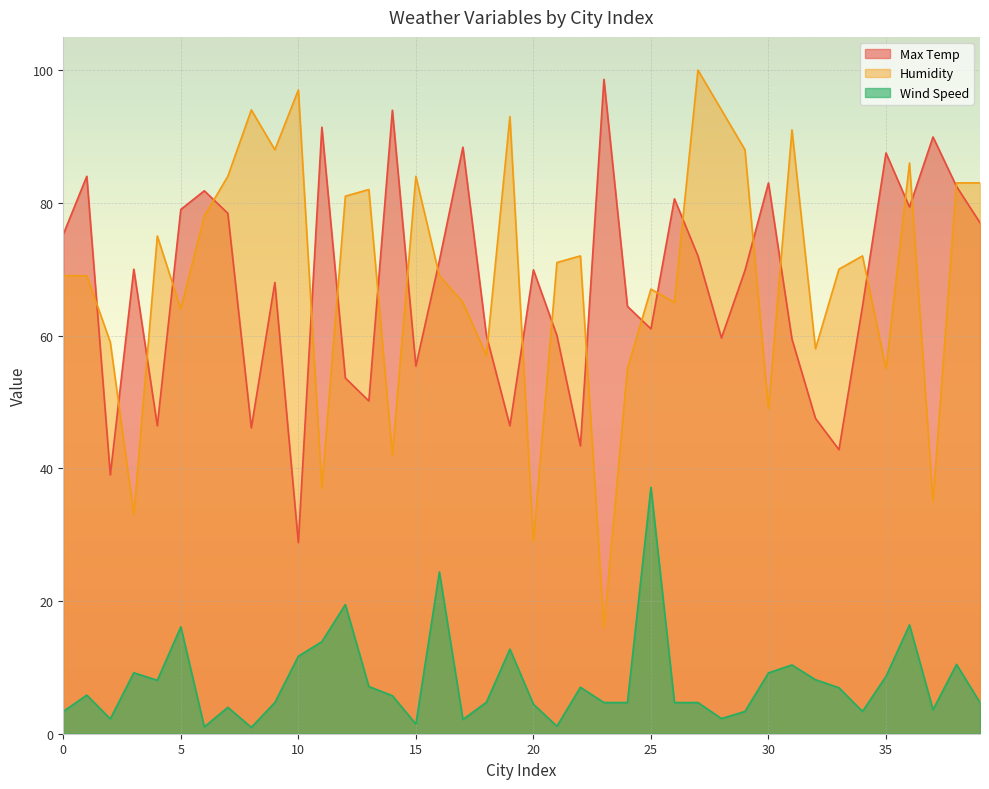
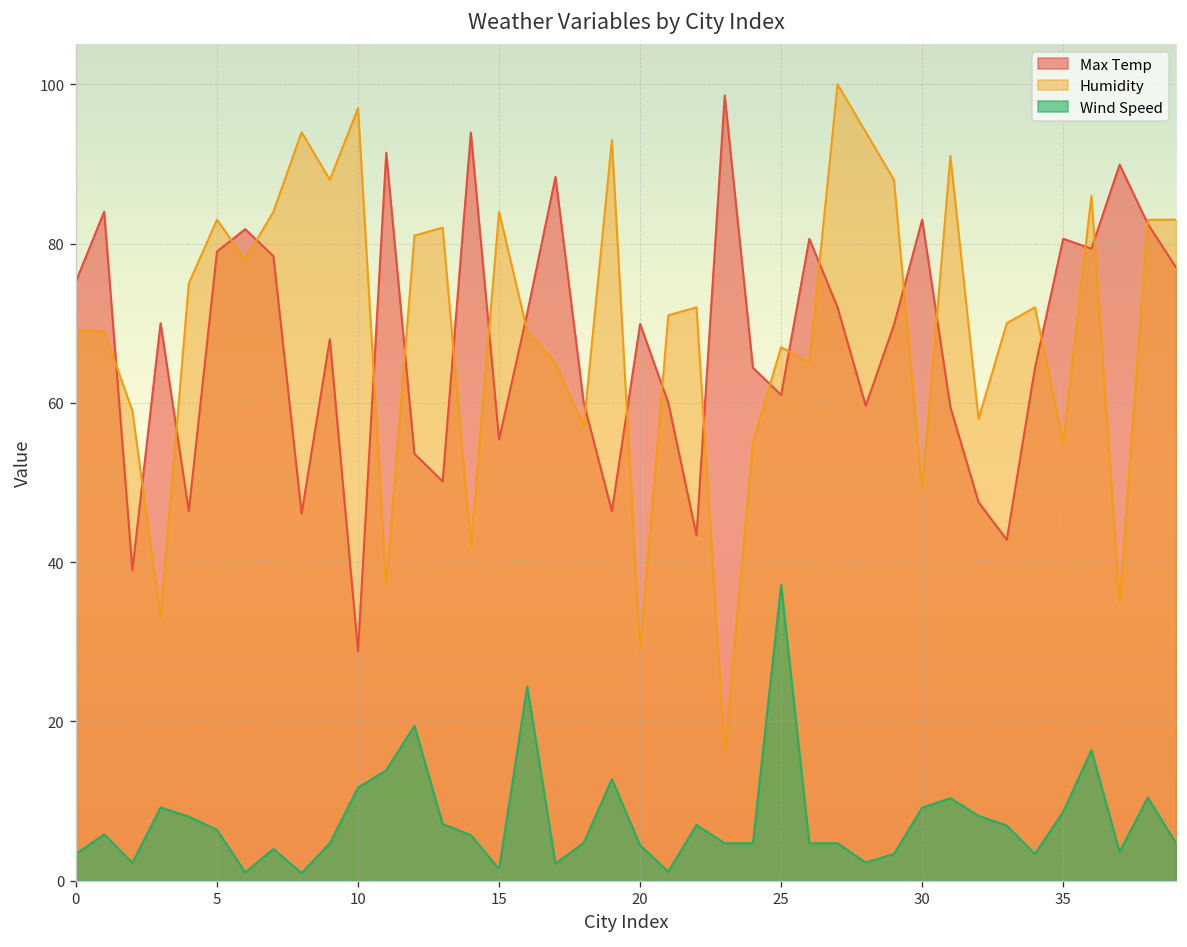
Humidity, 5: 64 -> 83
Wind Speed, 5: 16 -> 6
Max Temp, 35: 88 -> 81
